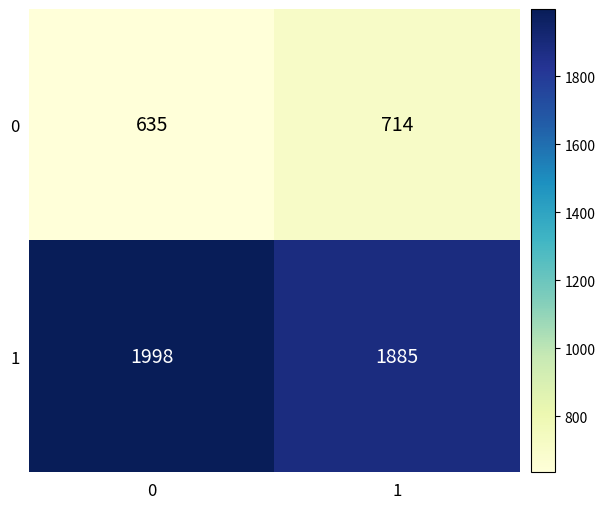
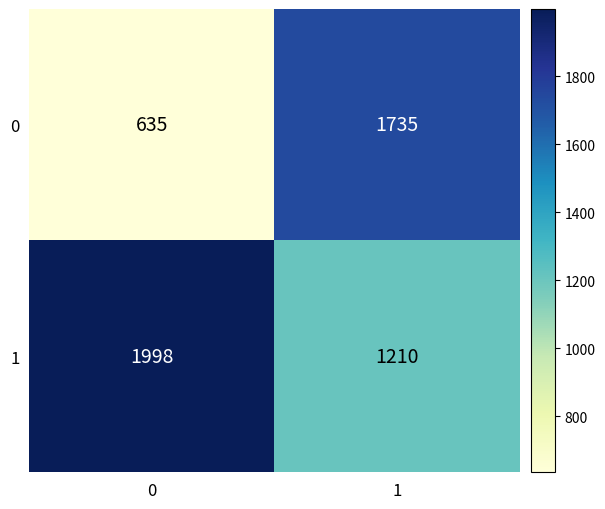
0, 1: 714 -> 1735
1, 1: 1885 -> 1210
